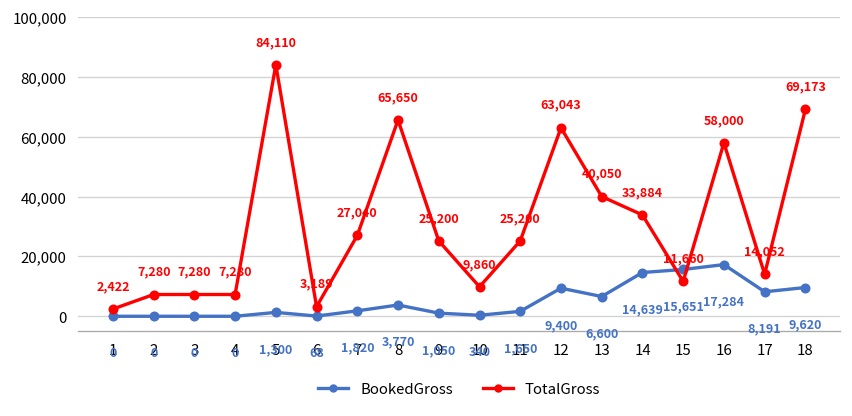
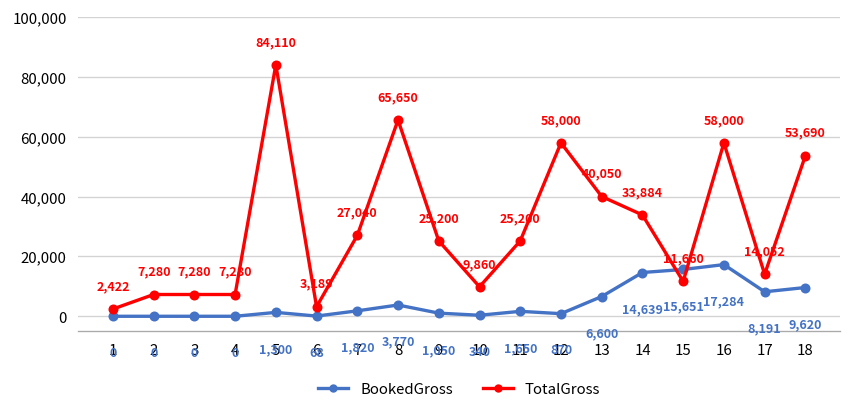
BookedGross, 12: 9,400 -> 870
TotalGross, 12: 63,043 -> 58,000
TotalGross, 18: 69,173 -> 53,690
